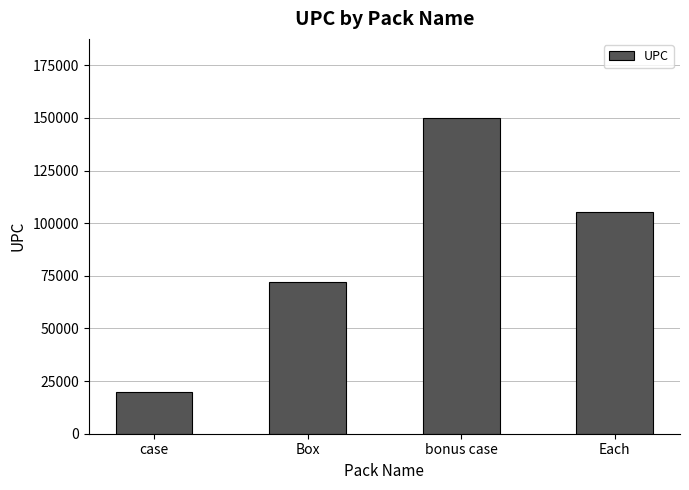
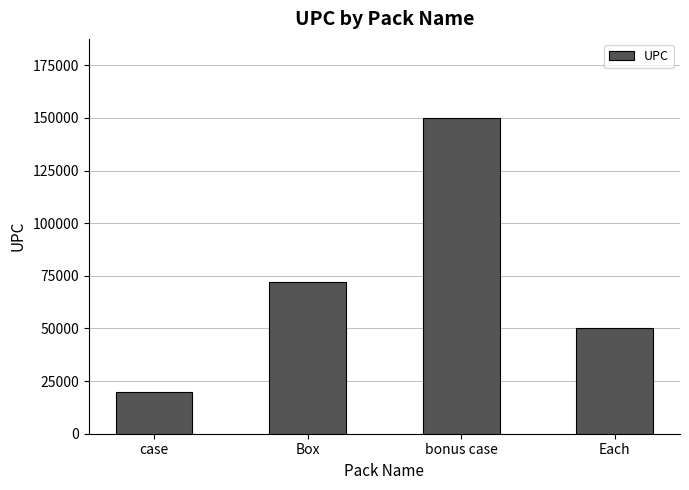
Each: 105000 -> 50000
